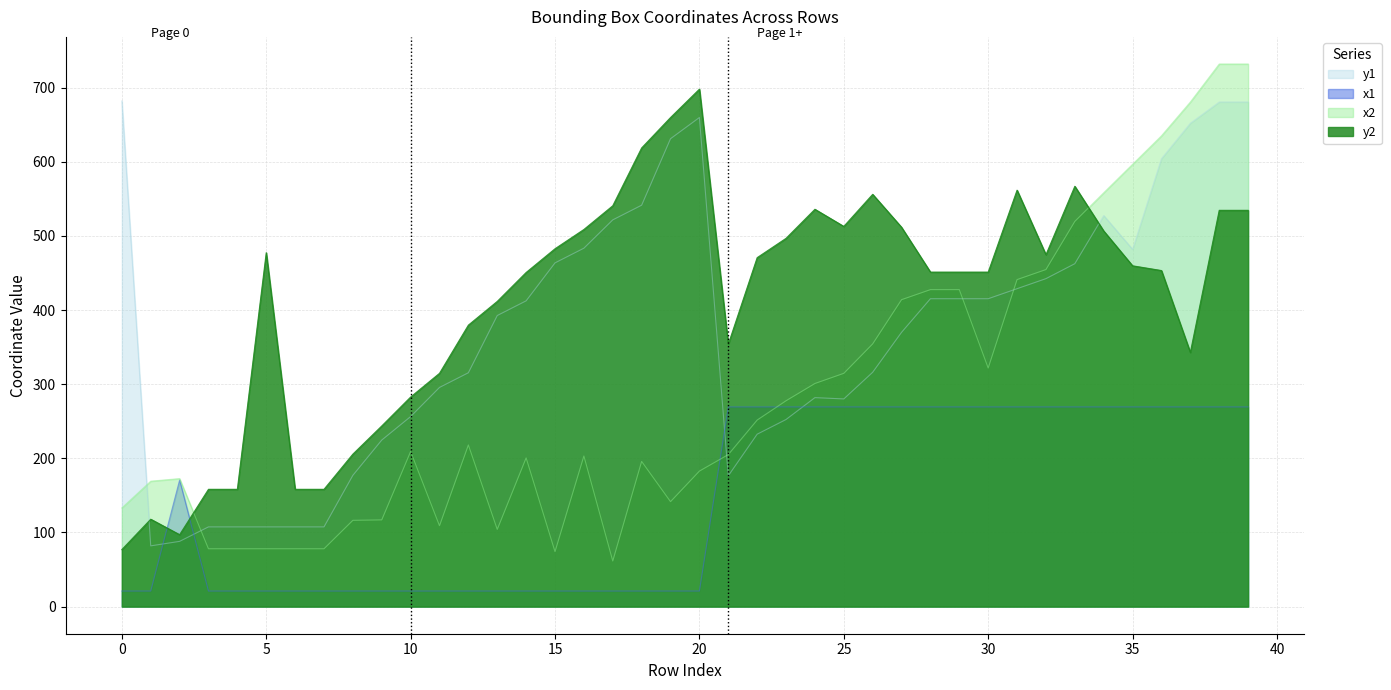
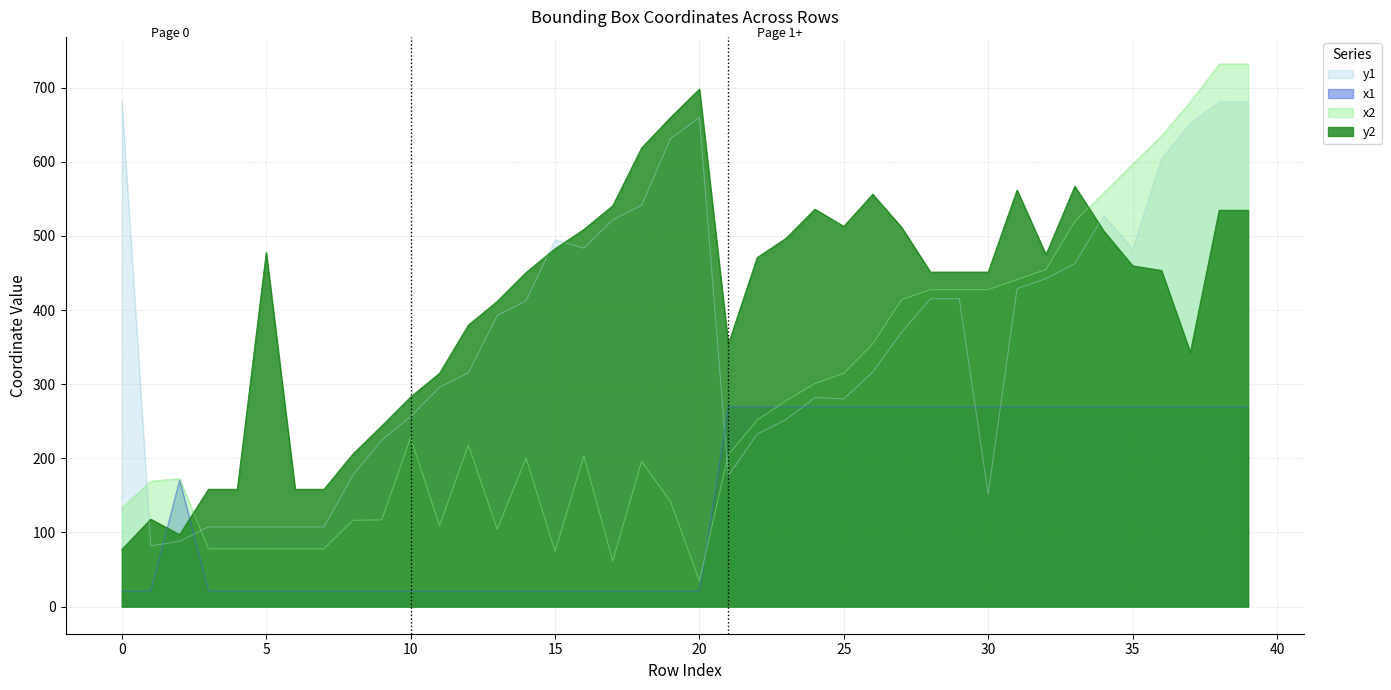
x2, 10: 210 -> 230
y1, 15: 460 -> 490
x2, 20: 180 -> 30
y1, 30: 420 -> 150
x2, 30: 320 -> 430
